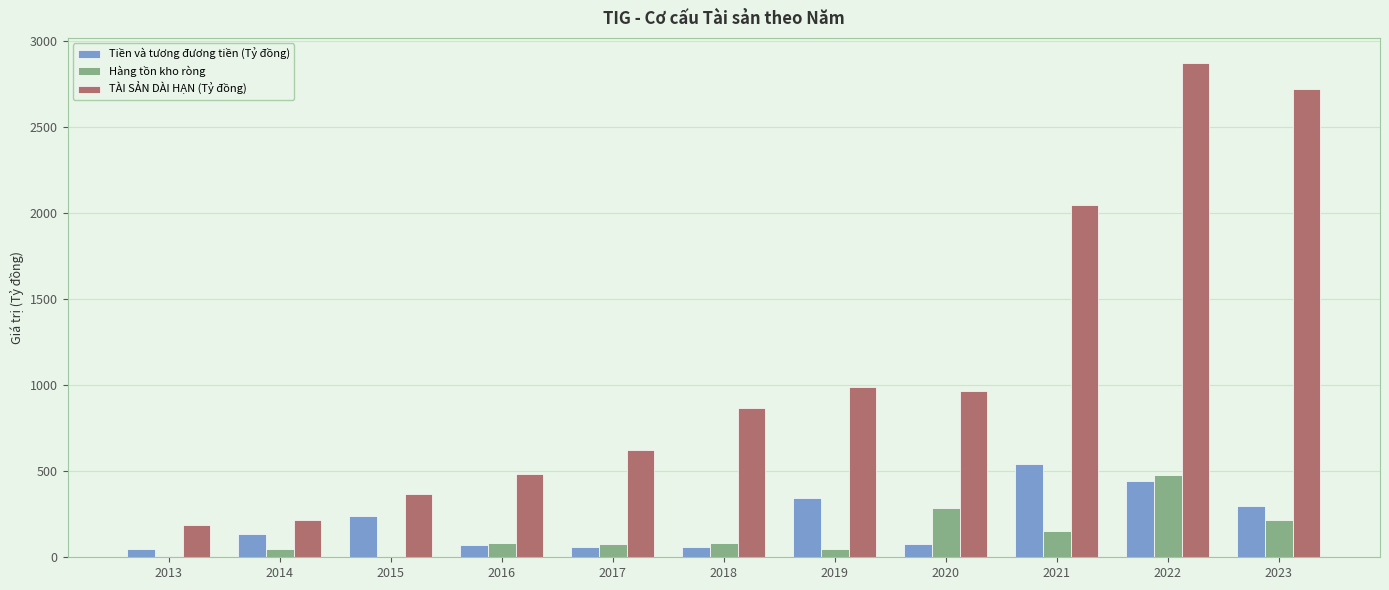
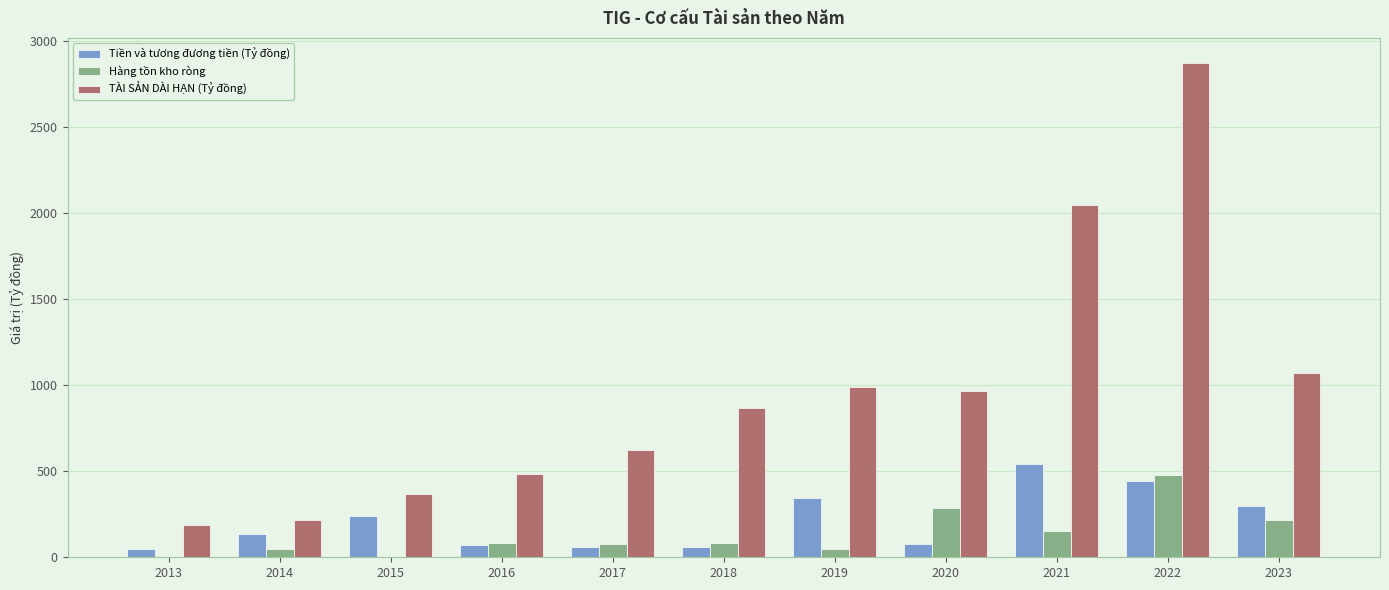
TÀI SẢN DÀI HẠN (Tỷ đồng), 2023: 2720 -> 1070
